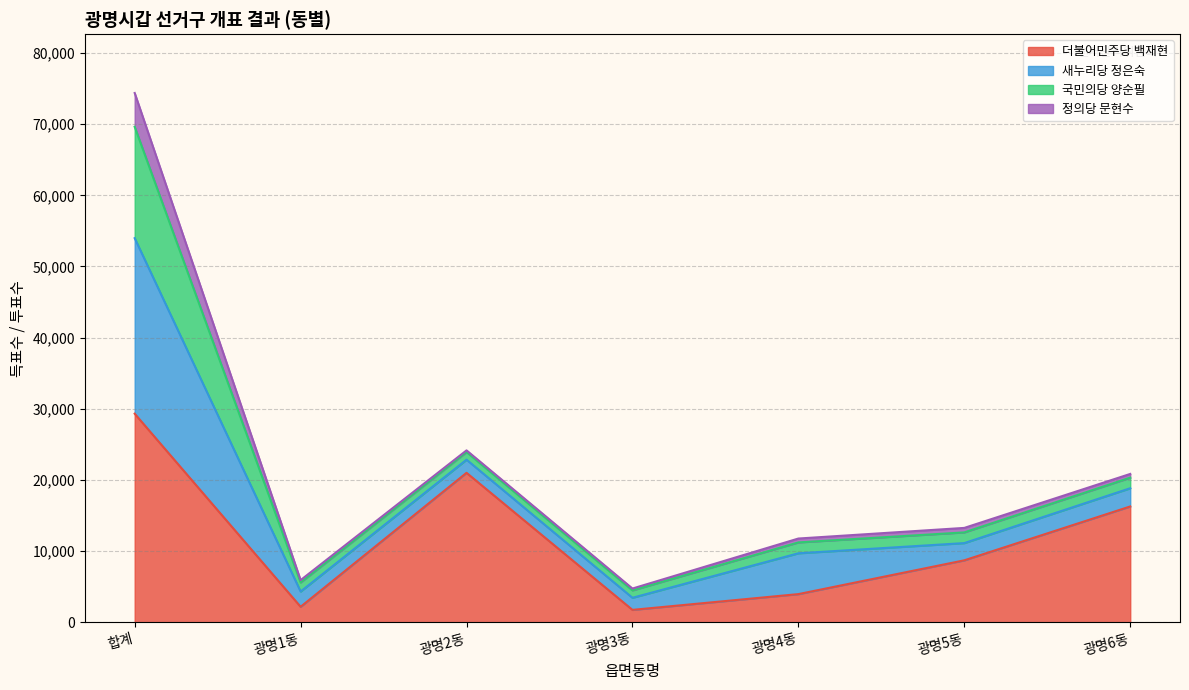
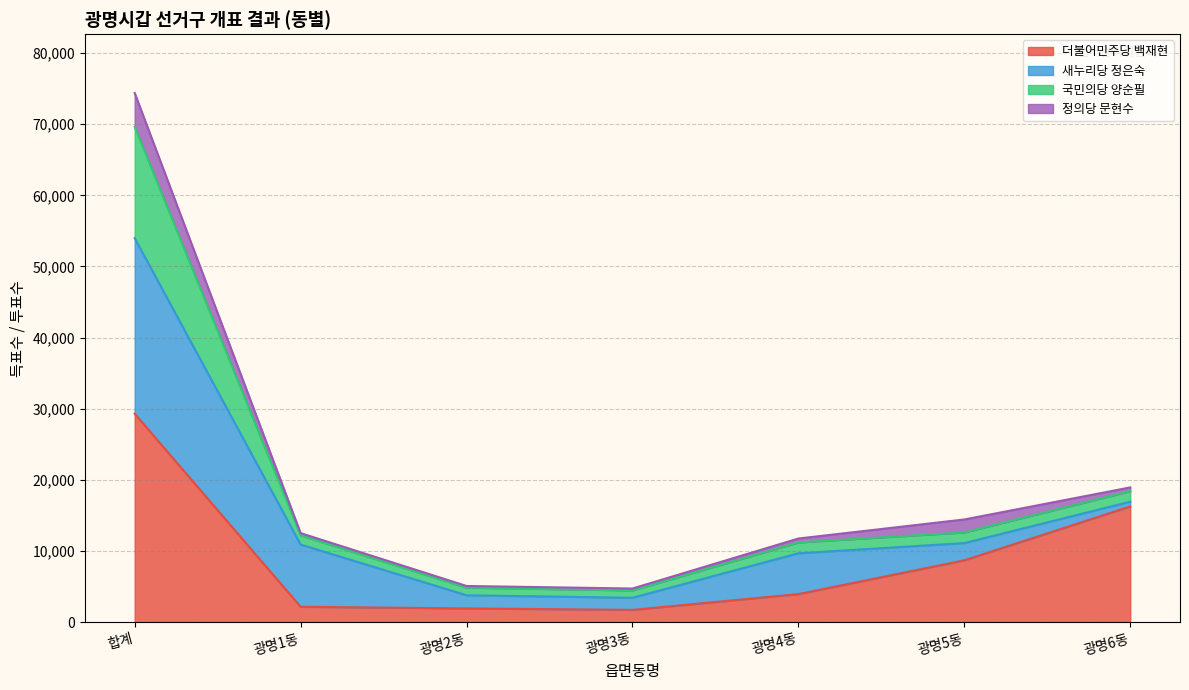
새누리당 정은숙, 광명1동: 2,000 -> 9,000
더불어민주당 백재현, 광명2동: 21,000 -> 2,000
정의당 문현수, 광명5동: 1,000 -> 2,000
새누리당 정은숙, 광명6동: 3,000 -> 1,000
